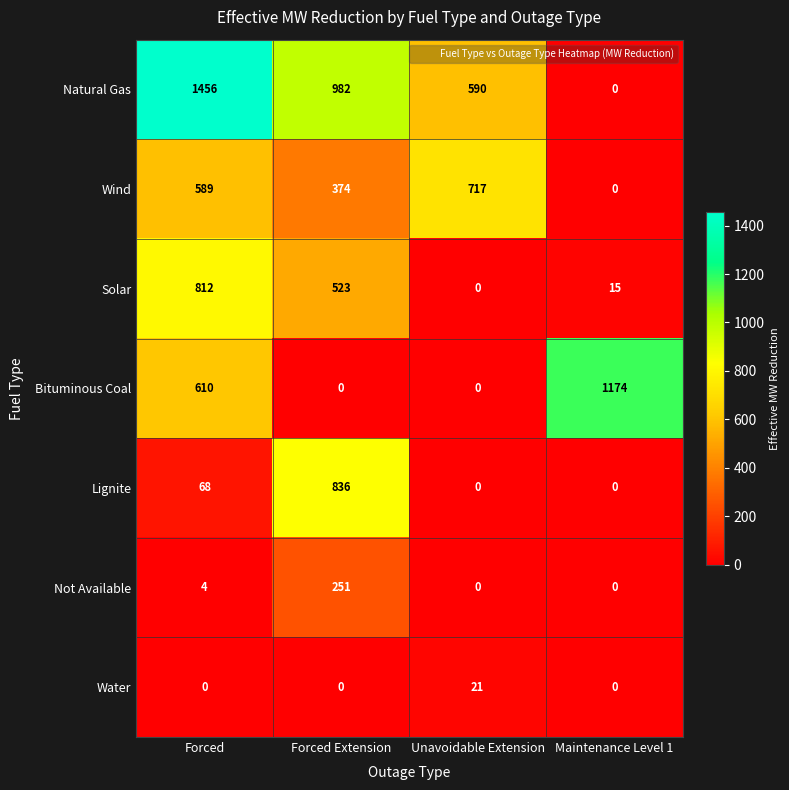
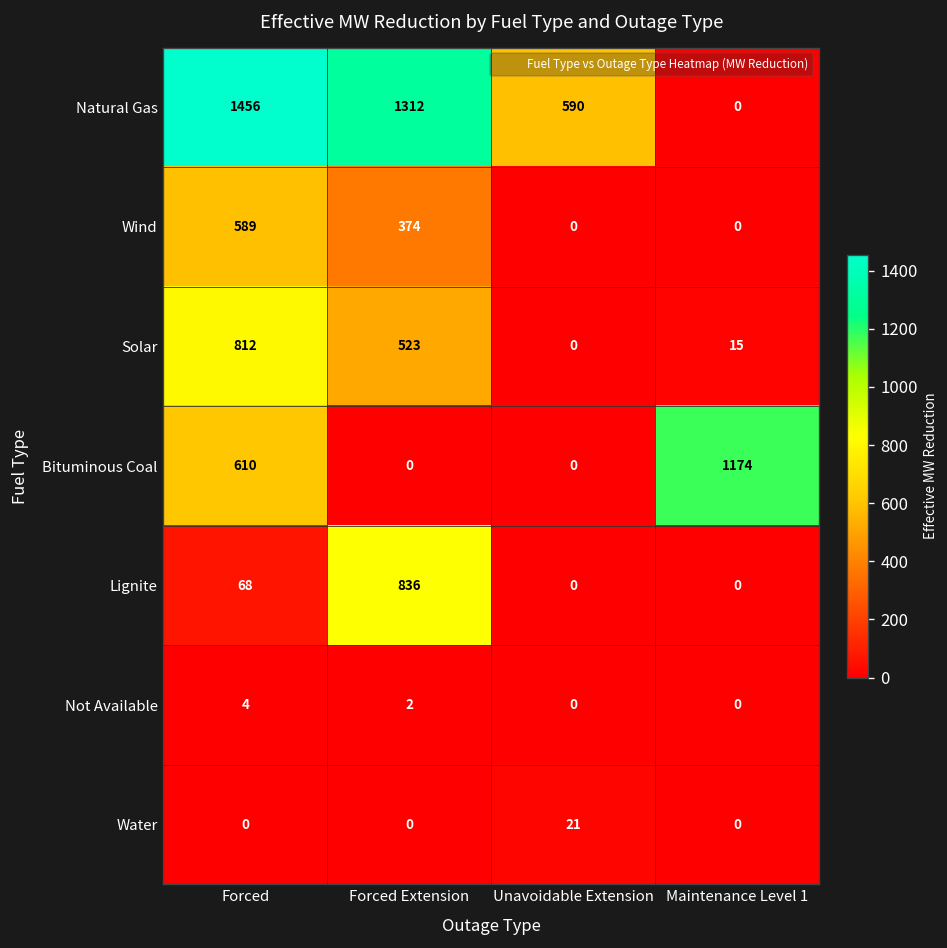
Natural Gas, Forced Extension: 982 -> 1312
Wind, Unavoidable Extension: 717 -> 0
Not Available, Forced Extension: 251 -> 2
